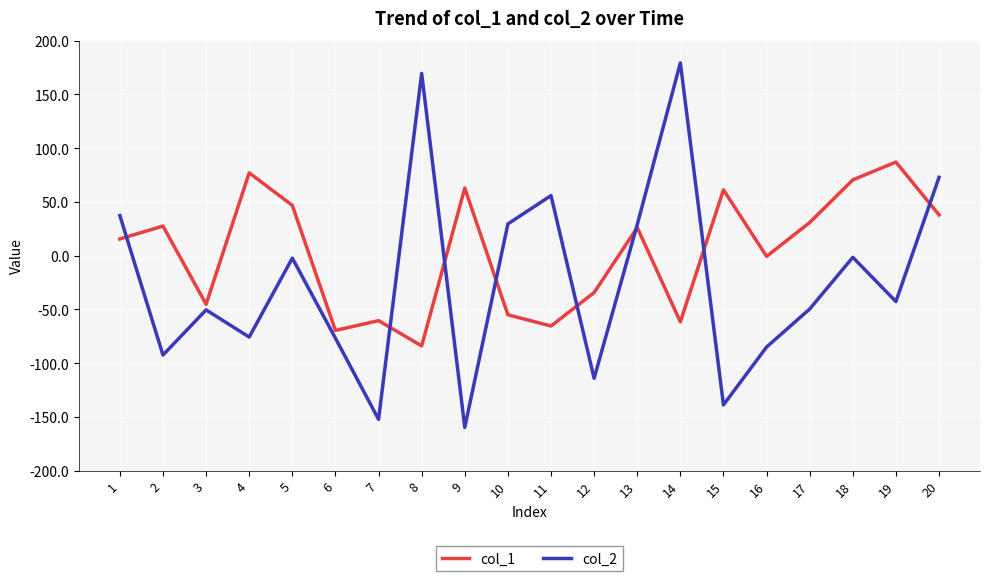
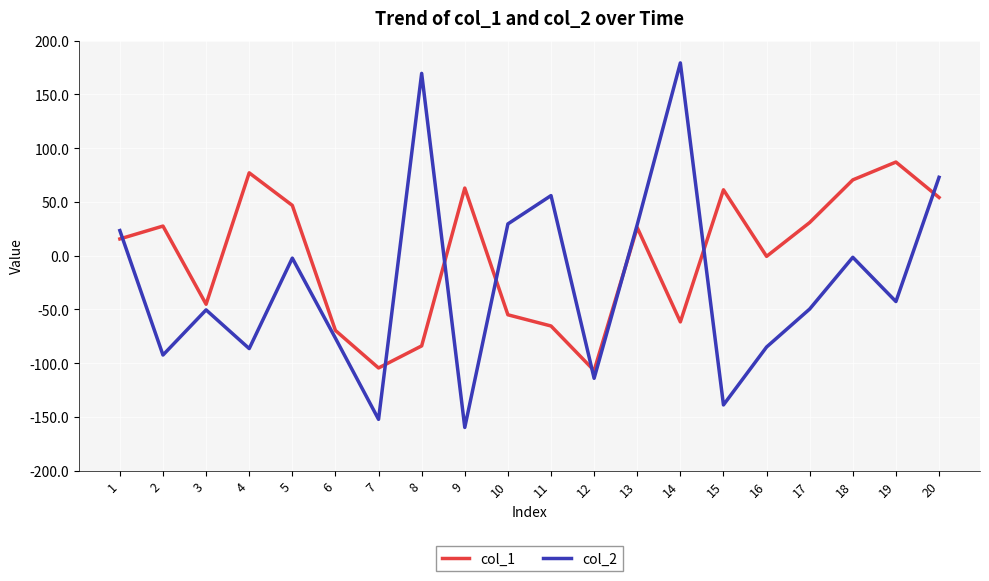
col_2, 1: 37 -> 23
col_2, 4: -76 -> -87
col_1, 7: -61 -> -105
col_1, 12: -34 -> -107
col_1, 20: 38 -> 54
